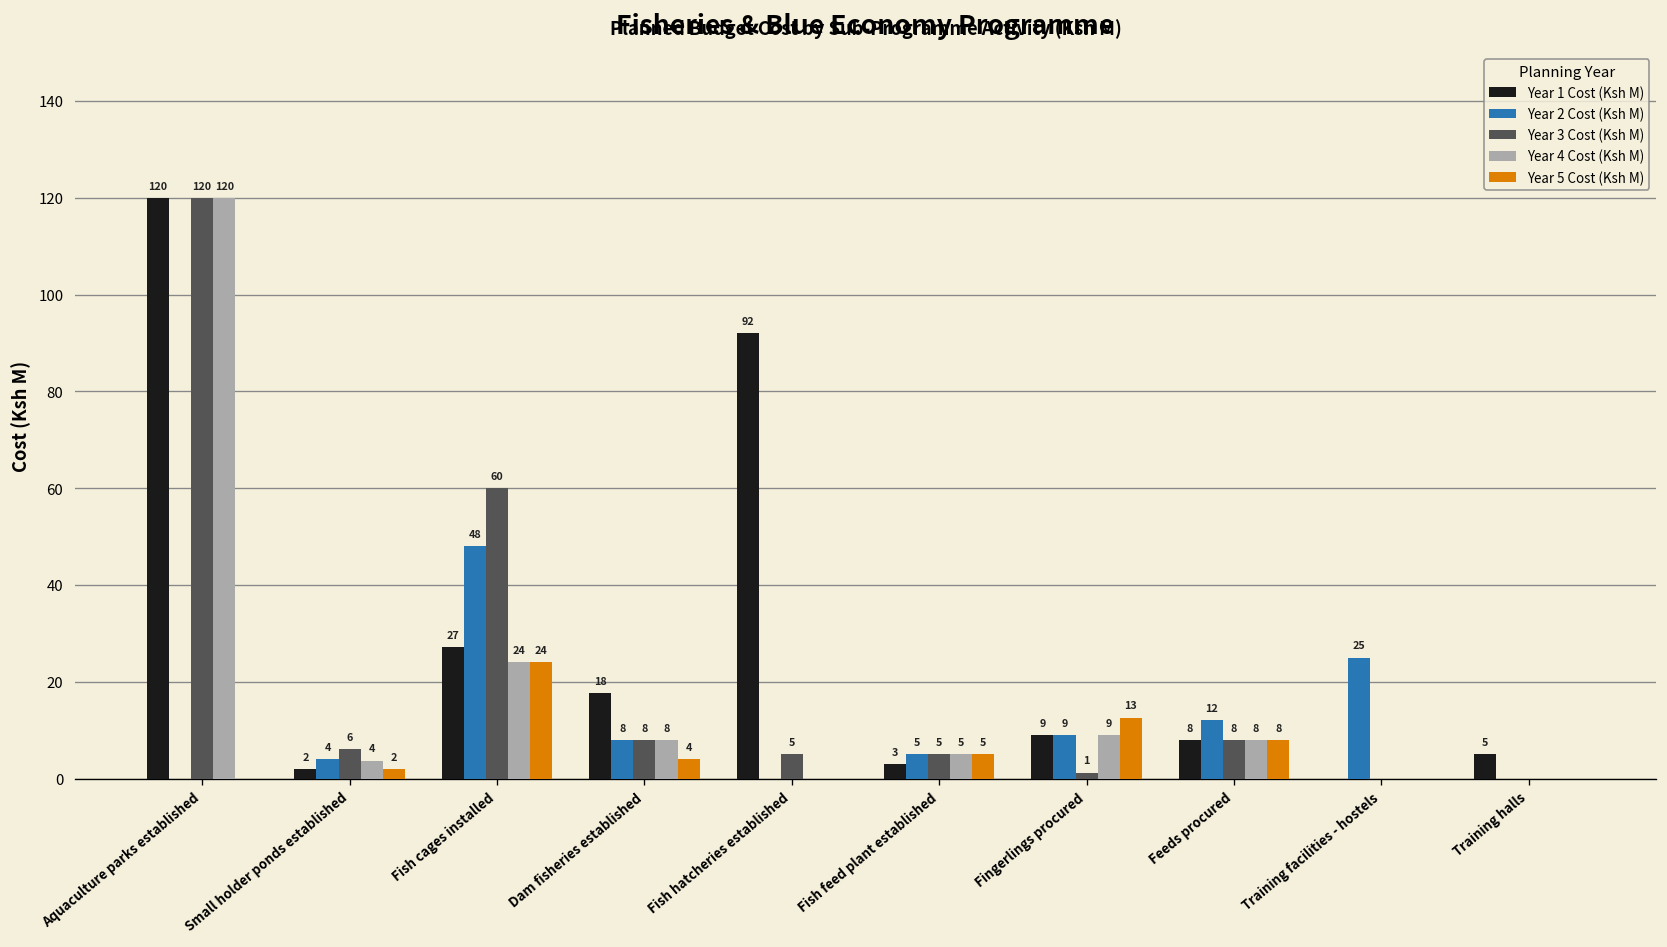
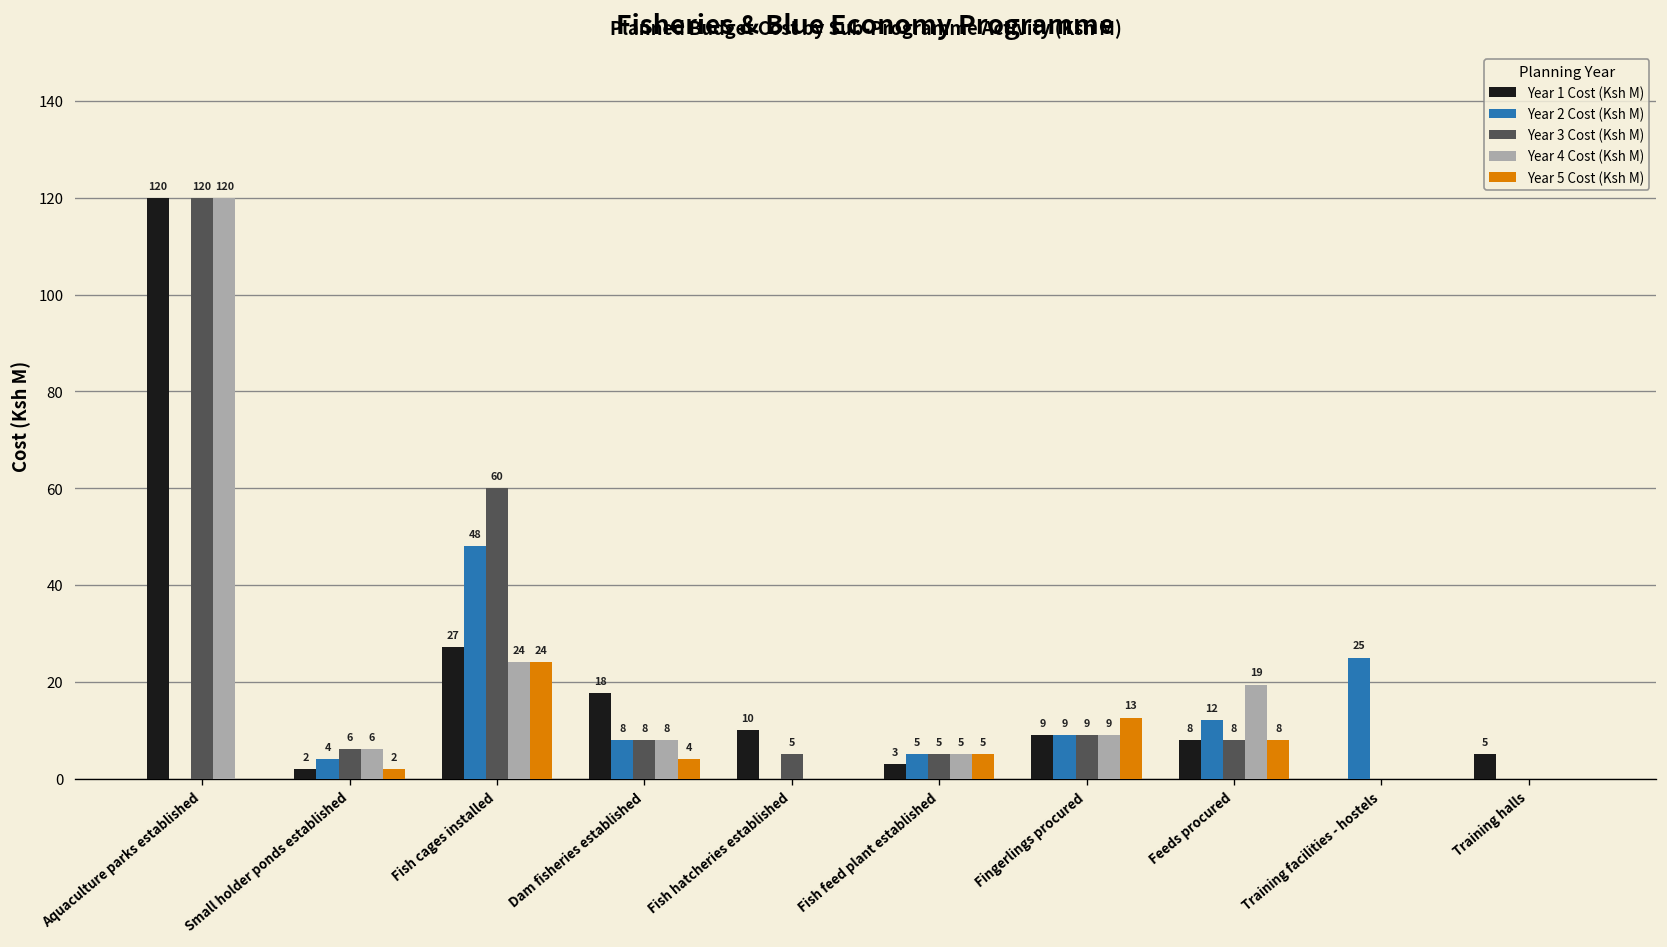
Year 4 Cost (Ksh M), Small holder ponds established: 4 -> 6
Year 1 Cost (Ksh M), Fish hatcheries established: 92 -> 10
Year 3 Cost (Ksh M), Fingerlings procured: 1 -> 9
Year 4 Cost (Ksh M), Feeds procured: 8 -> 19
